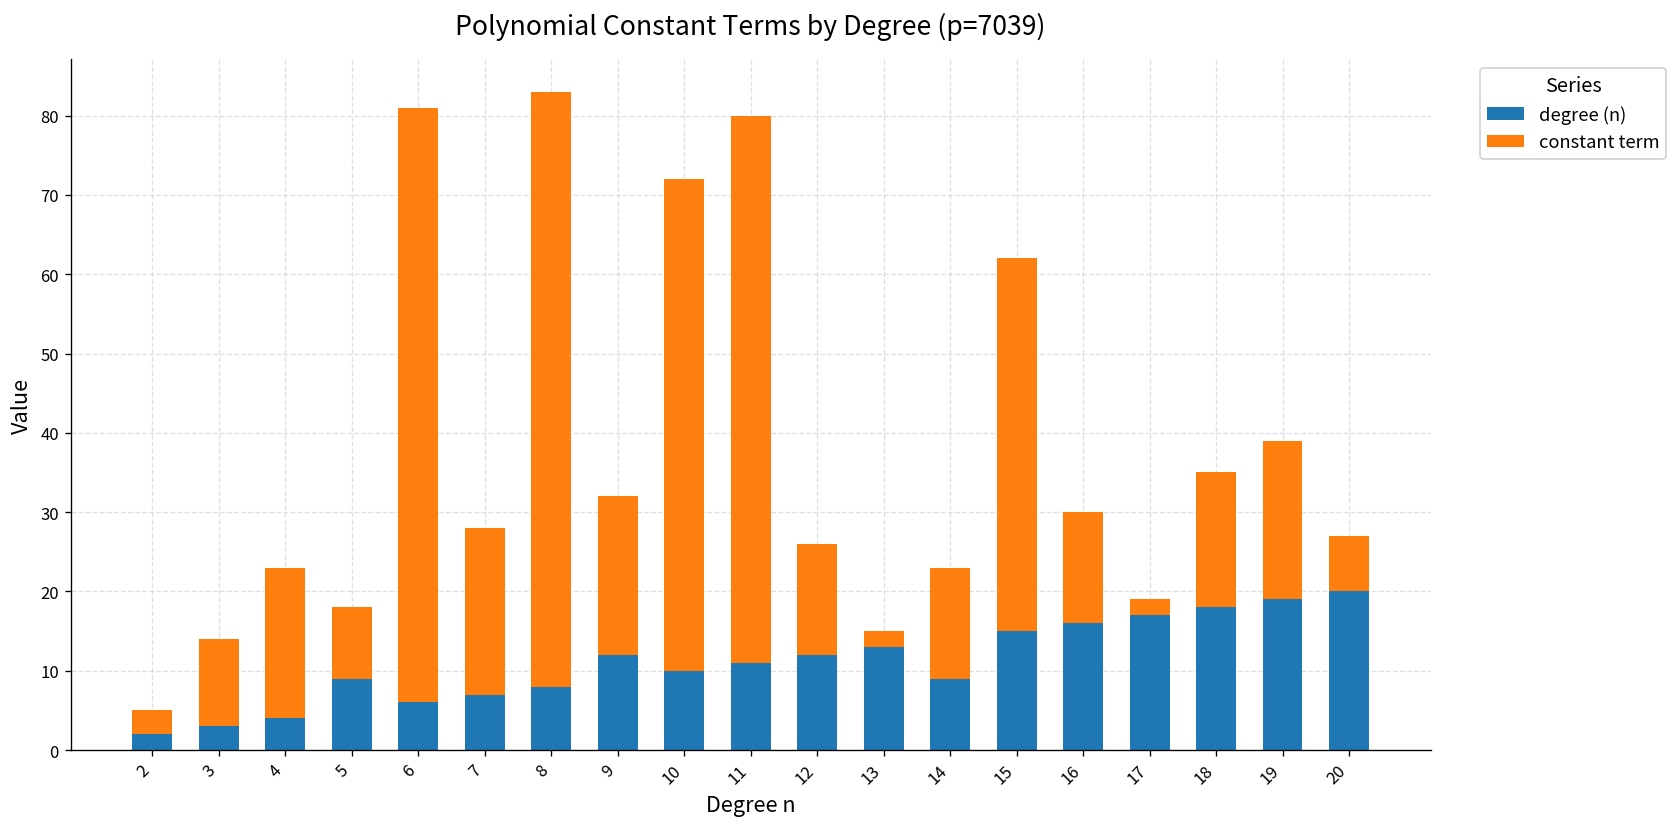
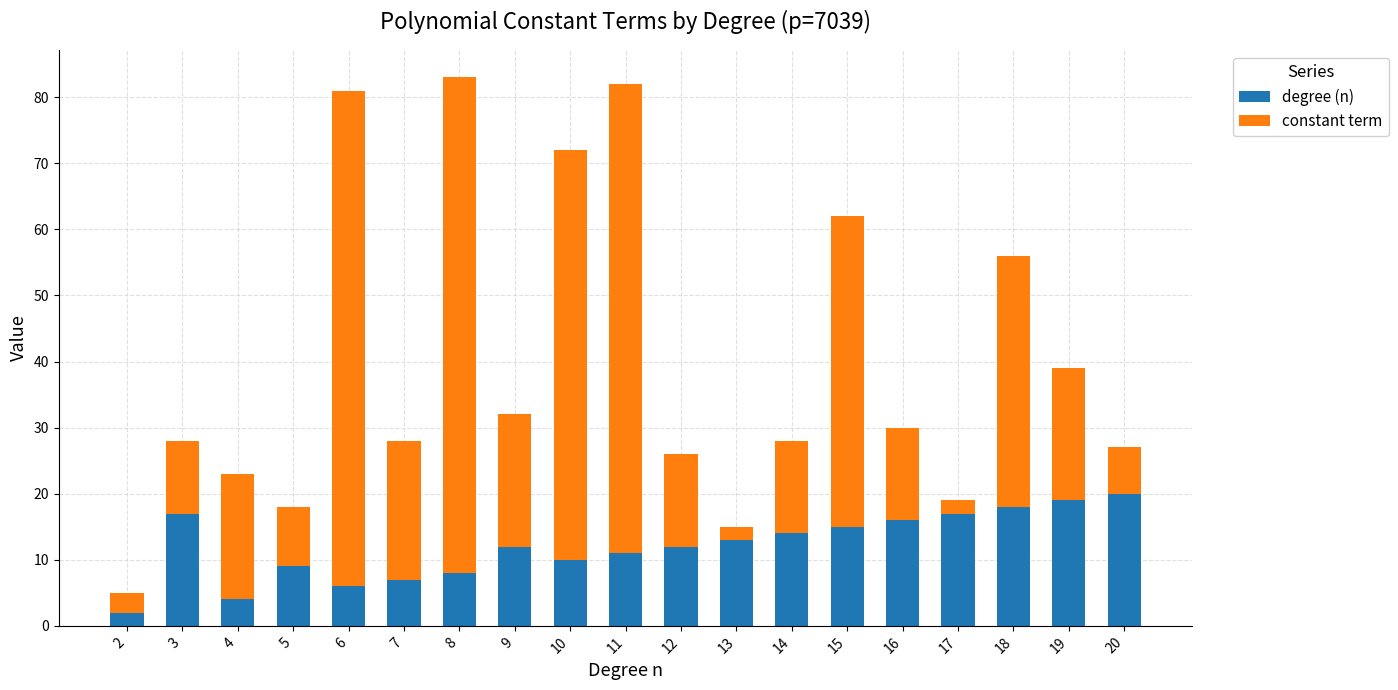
degree (n), 3: 3 -> 17
constant term, 11: 69 -> 71
degree (n), 14: 9 -> 14
constant term, 18: 17 -> 38
